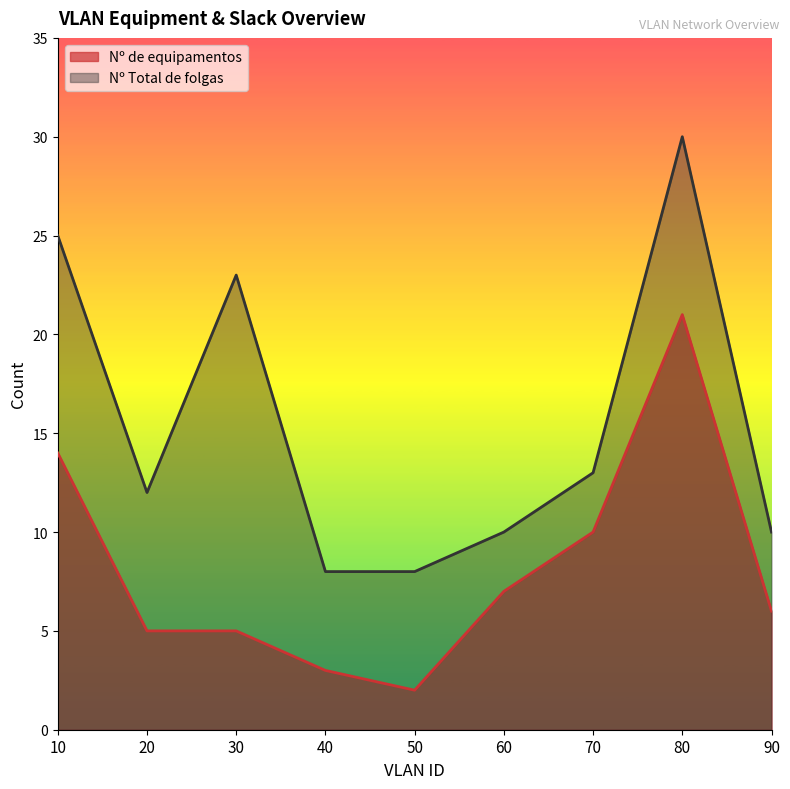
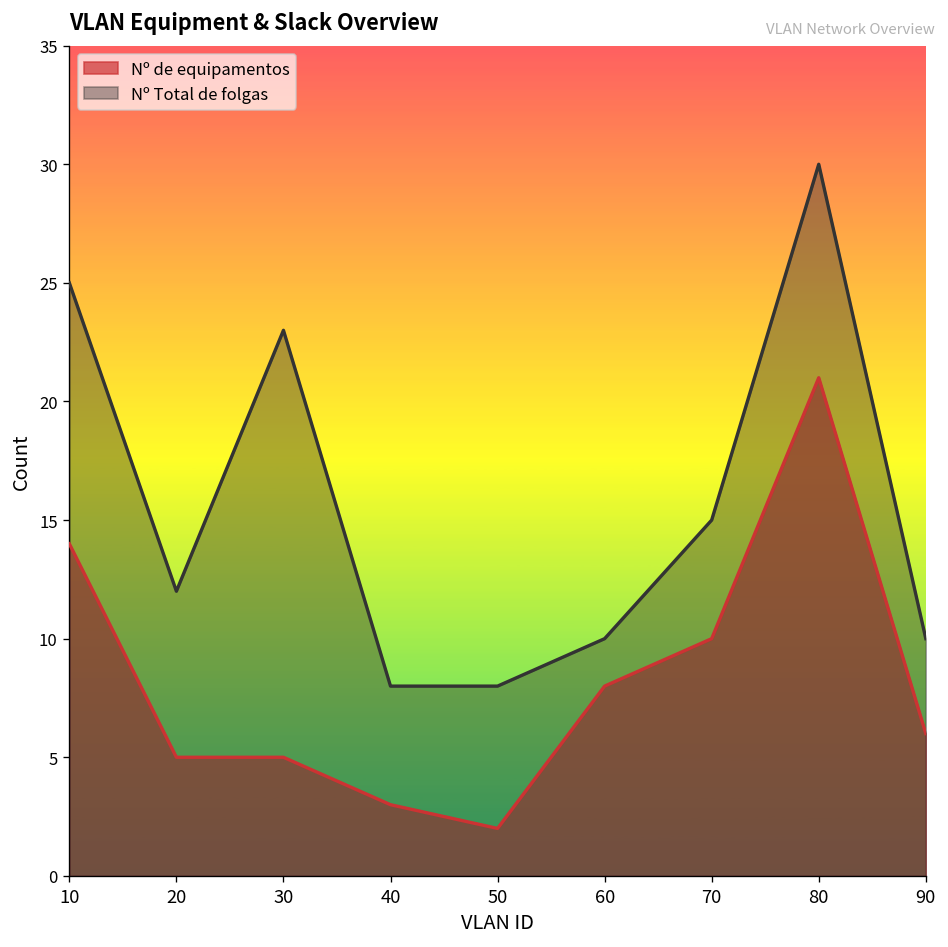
Nº de equipamentos, 60: 7 -> 8
Nº Total de folgas, 70: 13 -> 15
